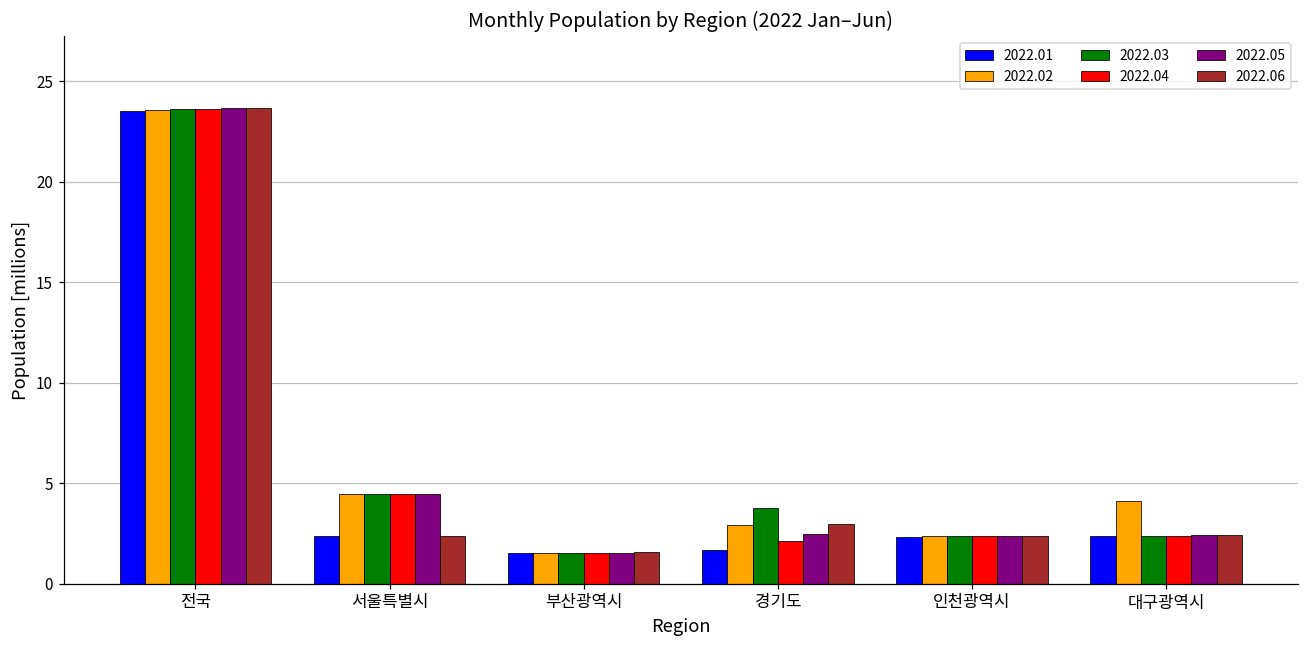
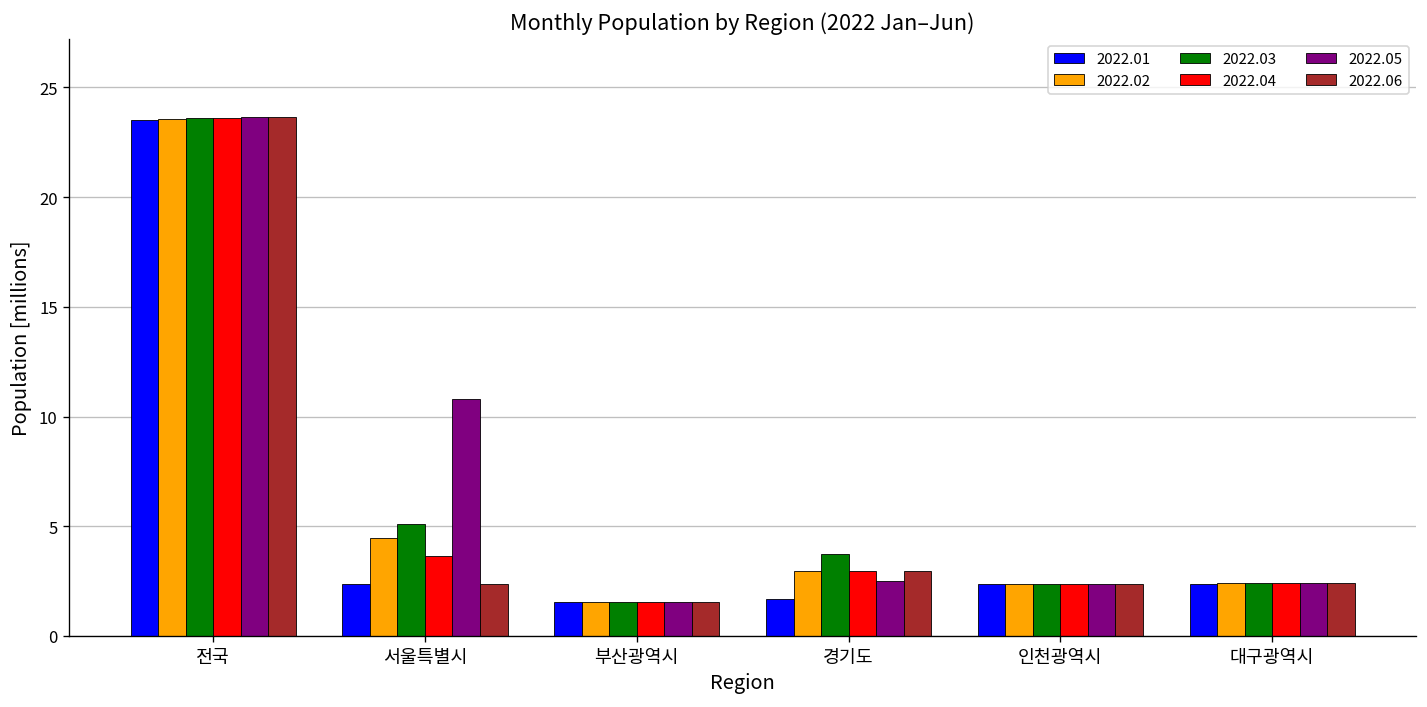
2022.03, 서울특별시: 4.5 -> 5.1
2022.04, 서울특별시: 4.5 -> 3.6
2022.05, 서울특별시: 4.5 -> 10.8
2022.04, 경기도: 2.2 -> 3.0
2022.02, 대구광역시: 4.1 -> 2.4
